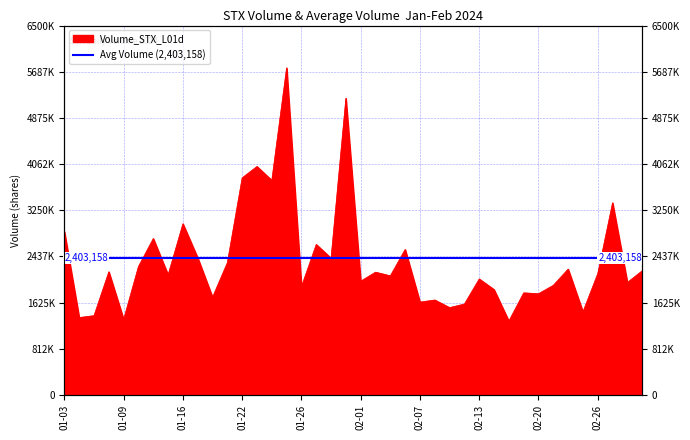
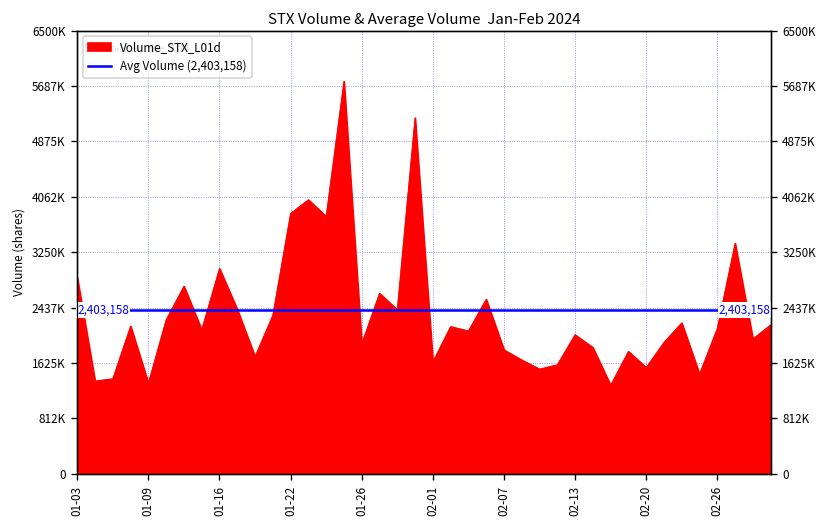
02-01: 2000000 -> 1600000
02-07: 1600000 -> 1800000
02-20: 1800000 -> 1600000
